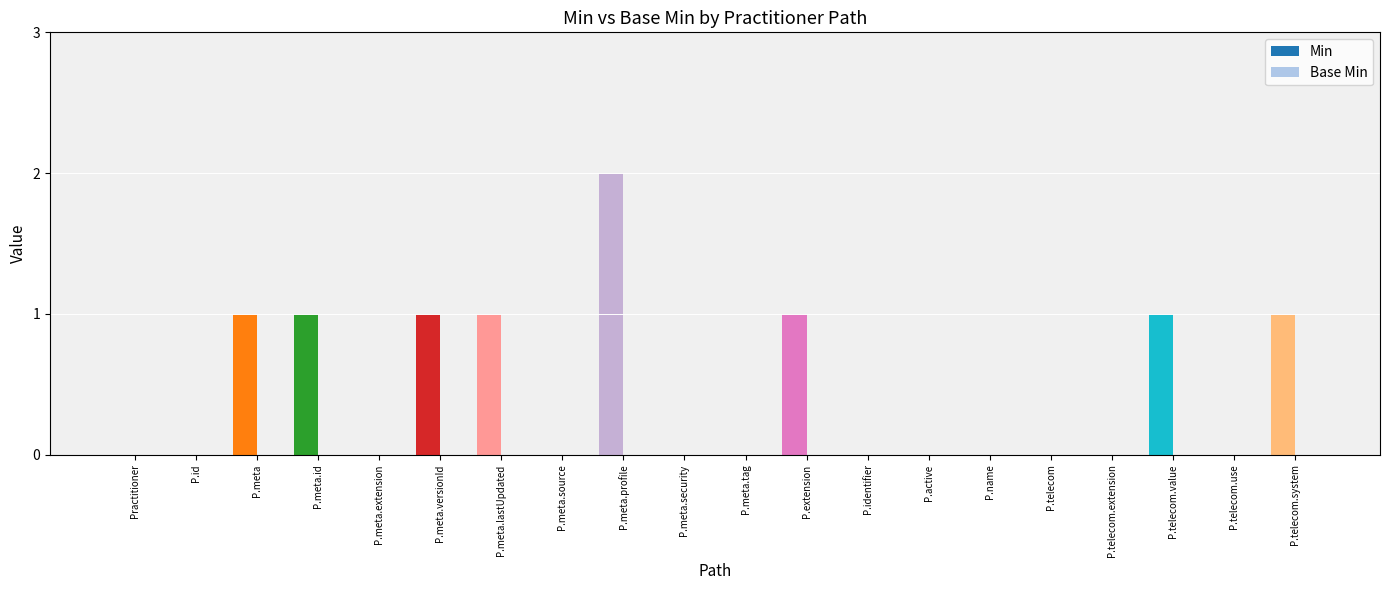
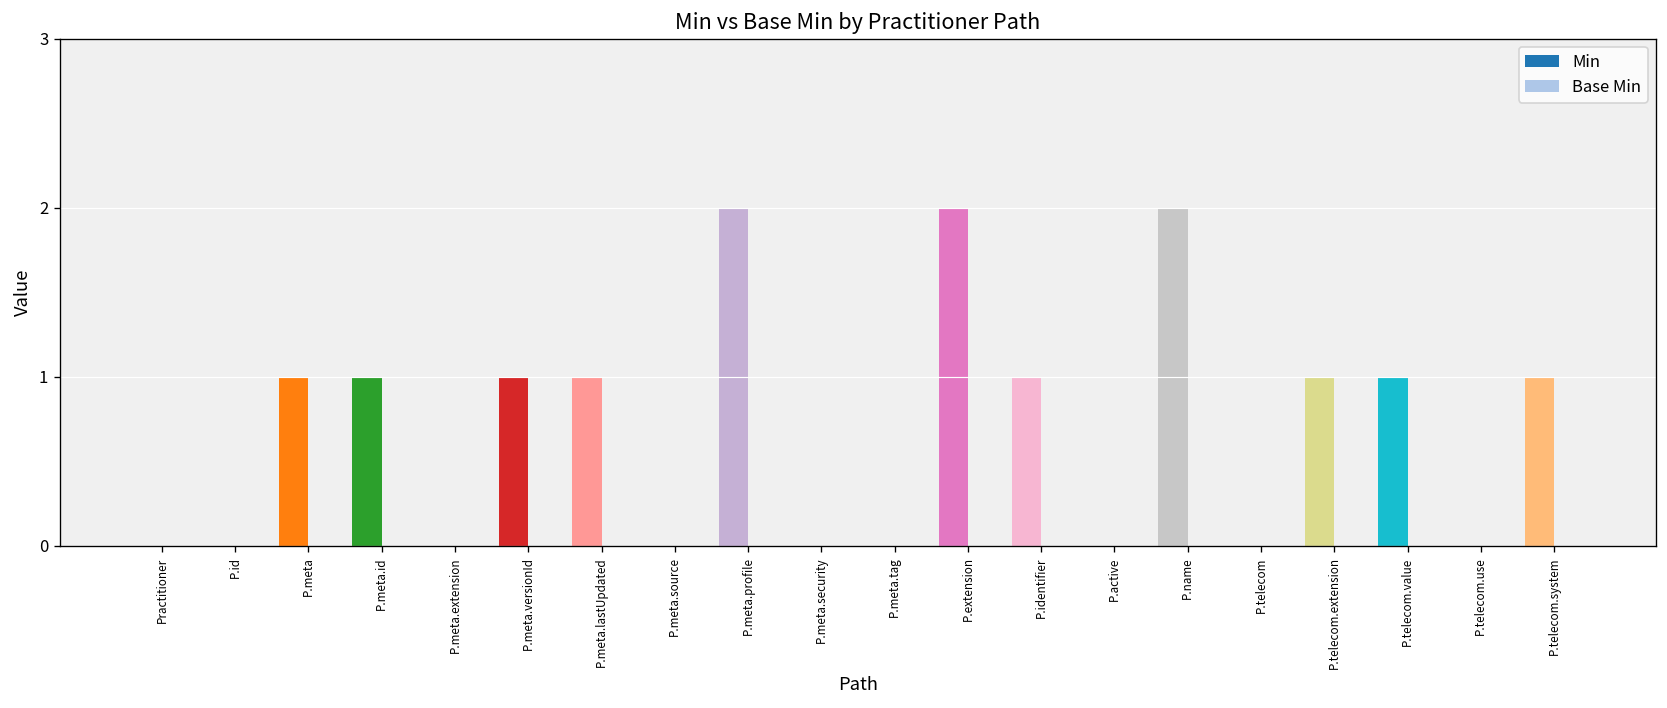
Min, P.extension: 1 -> 2
Min, P.identifier: 0 -> 1
Min, P.name: 0 -> 2
Min, P.telecom.extension: 0 -> 1
